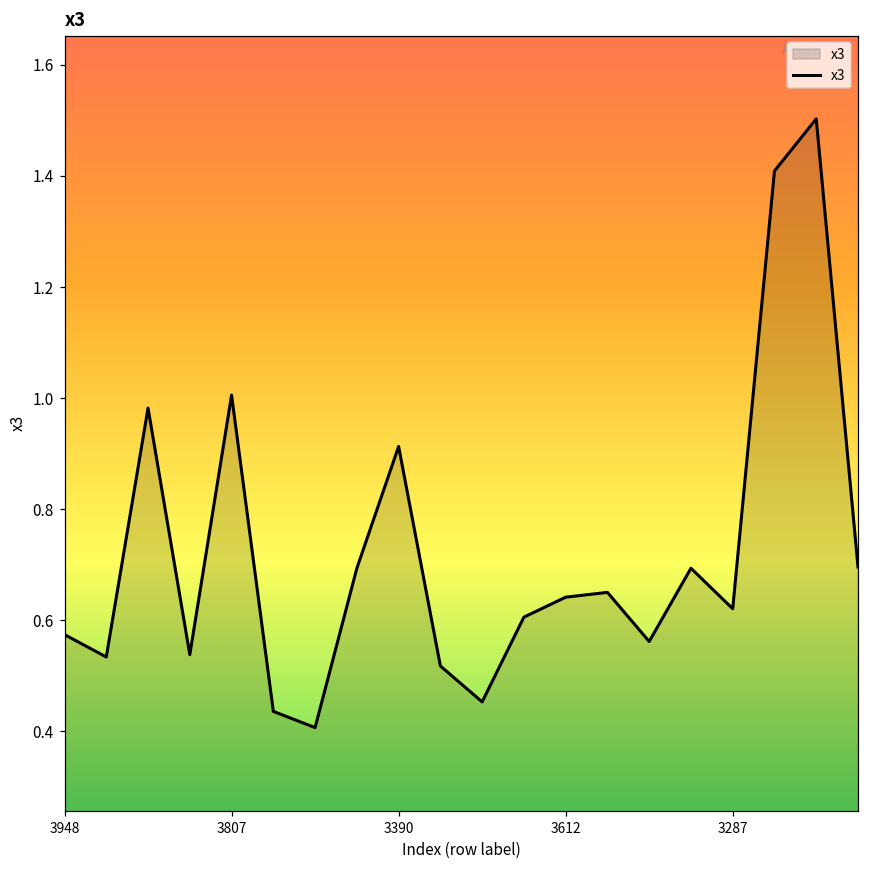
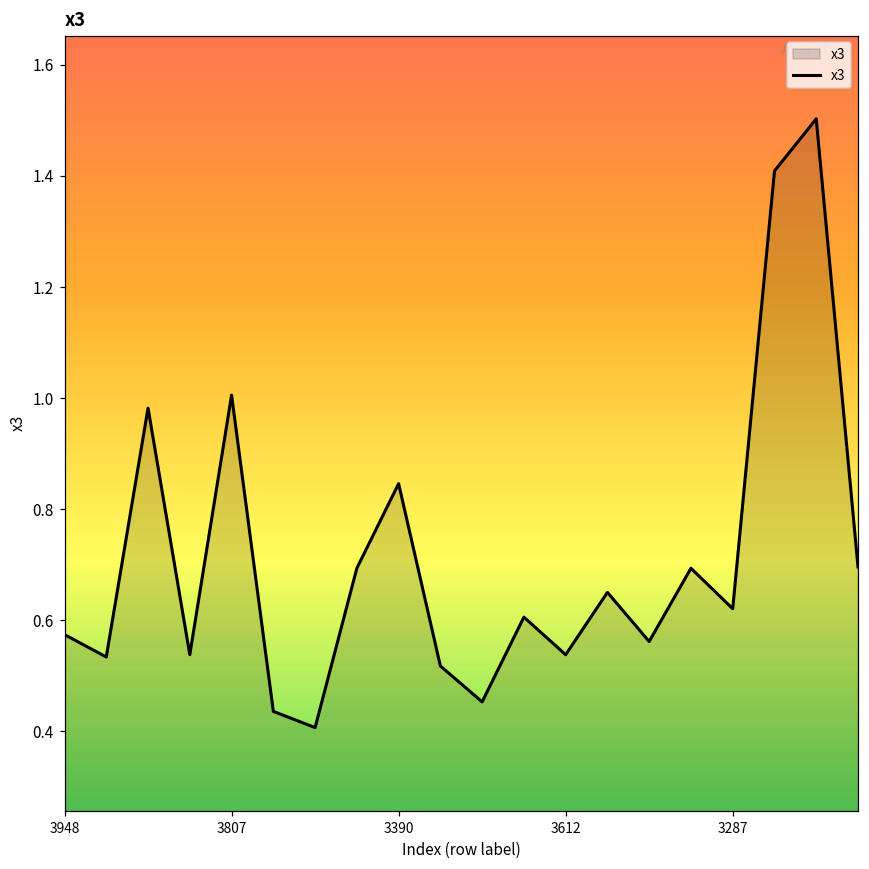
3390: 0.91 -> 0.85
3612: 0.64 -> 0.54
